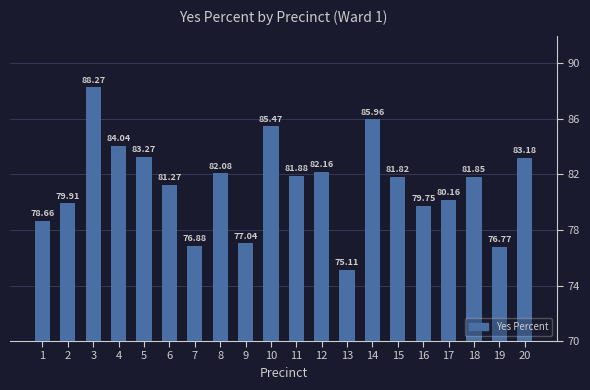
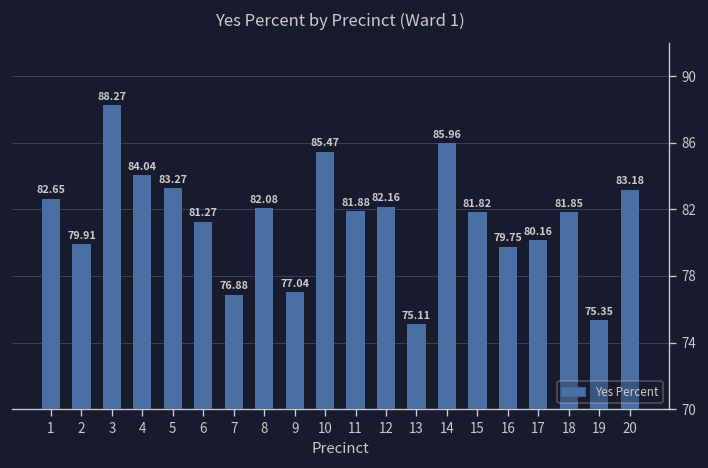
1: 78.66 -> 82.65
19: 76.77 -> 75.35
